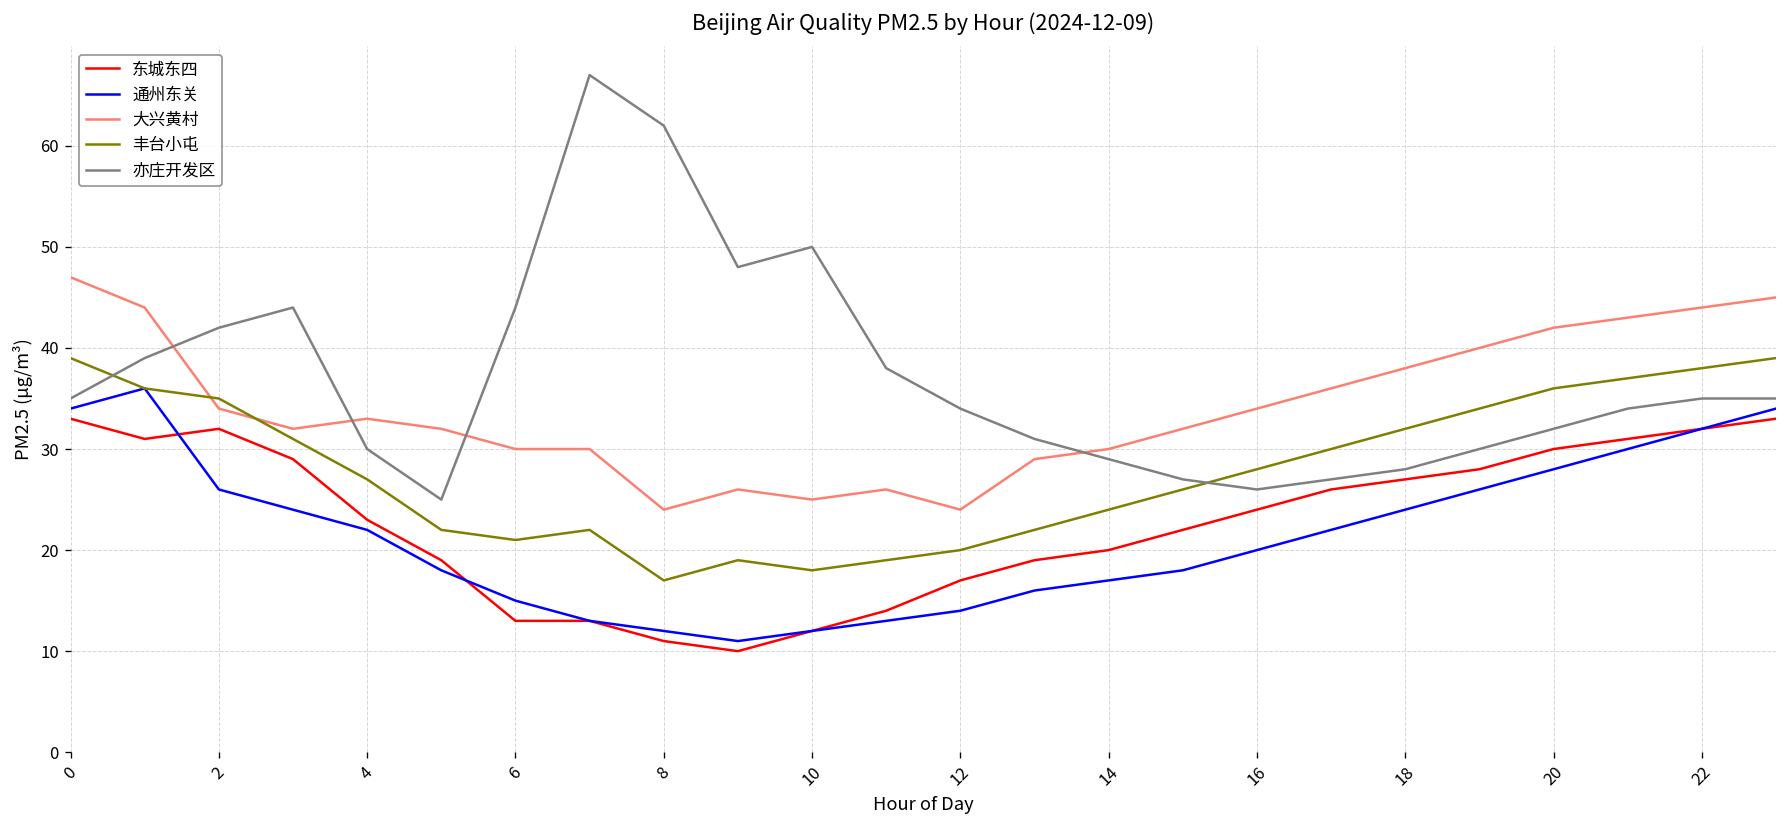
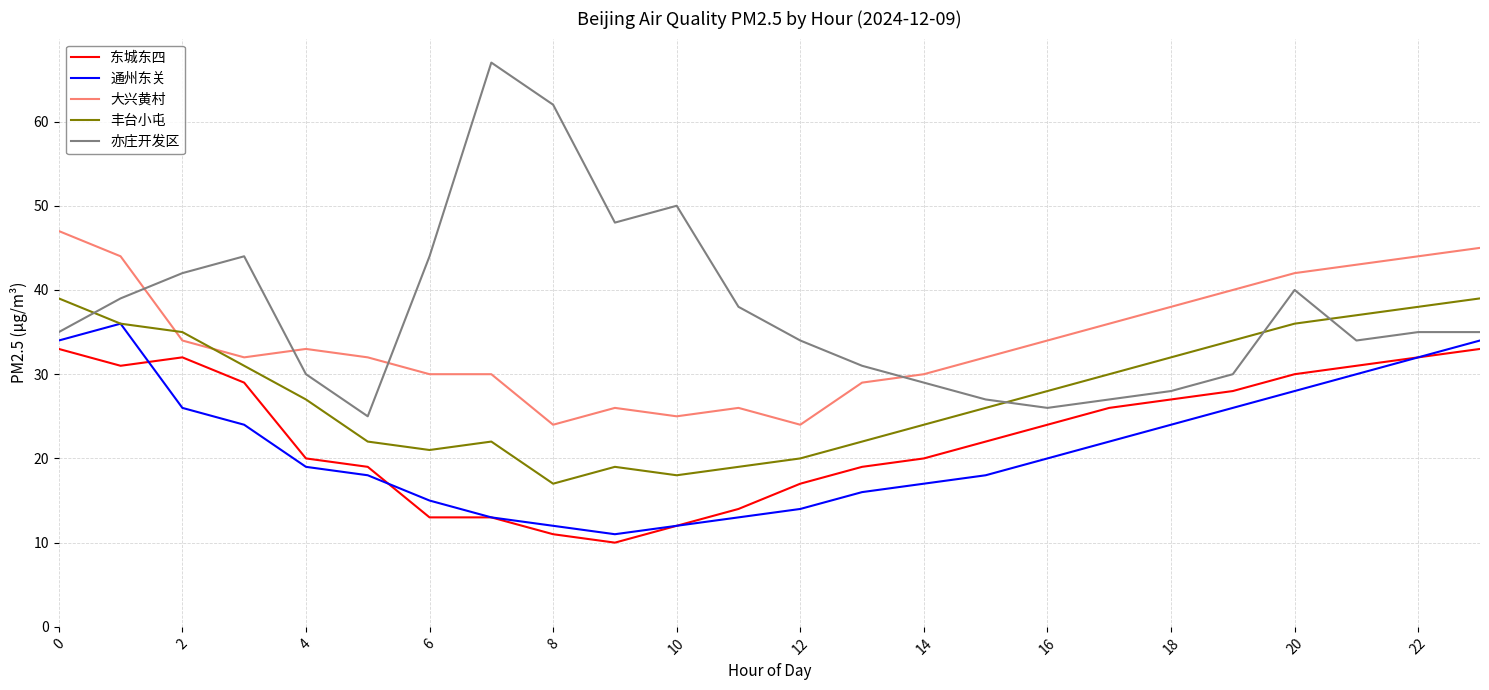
东城东四, 4: 23 -> 20
通州东关, 4: 22 -> 19
亦庄开发区, 20: 32 -> 40
